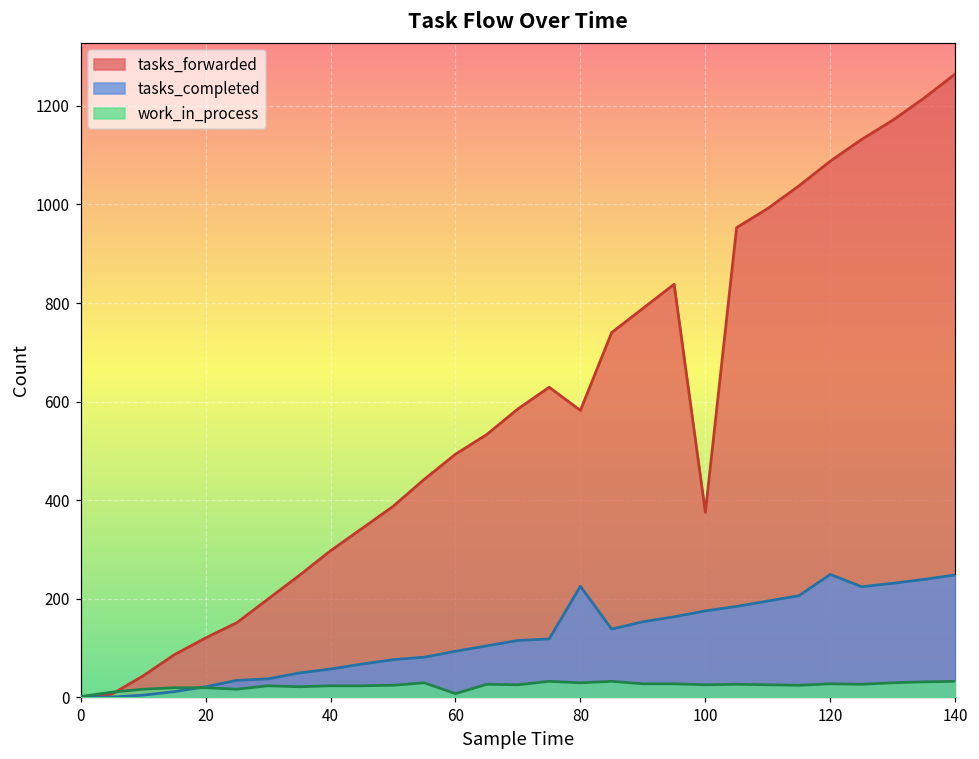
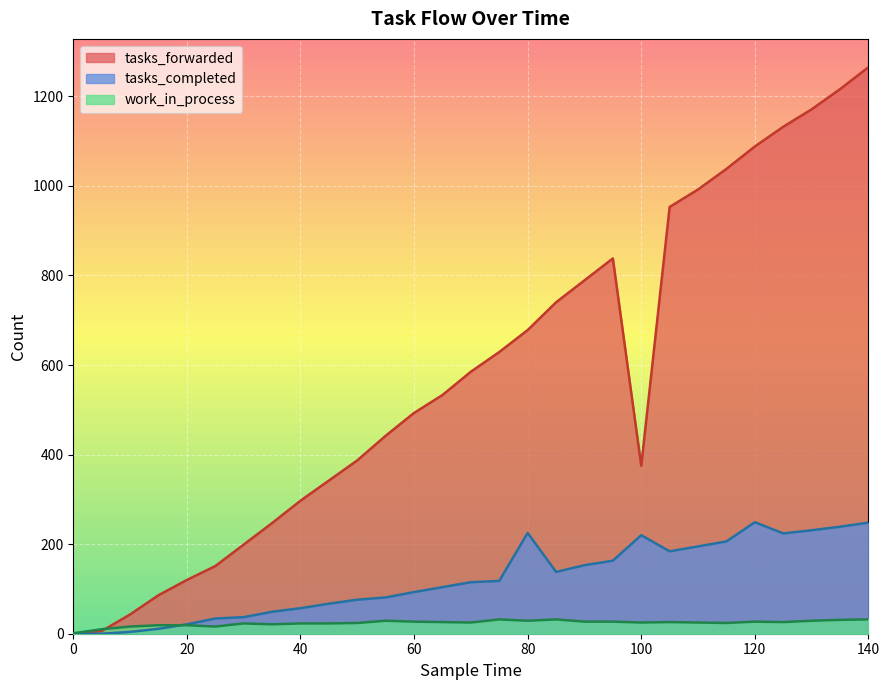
work_in_process, 60: 10 -> 30
tasks_forwarded, 80: 580 -> 680
tasks_completed, 100: 180 -> 220
